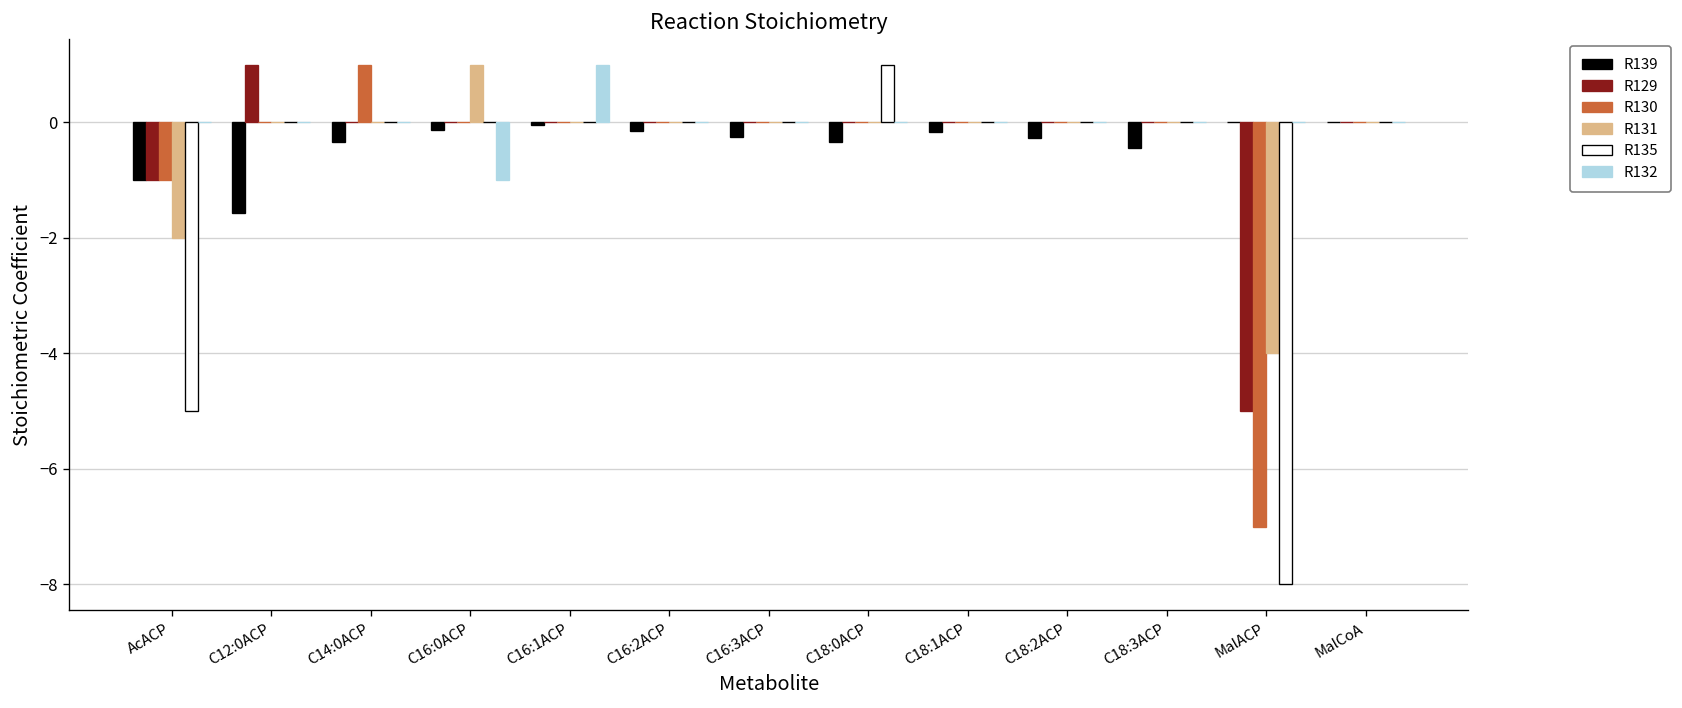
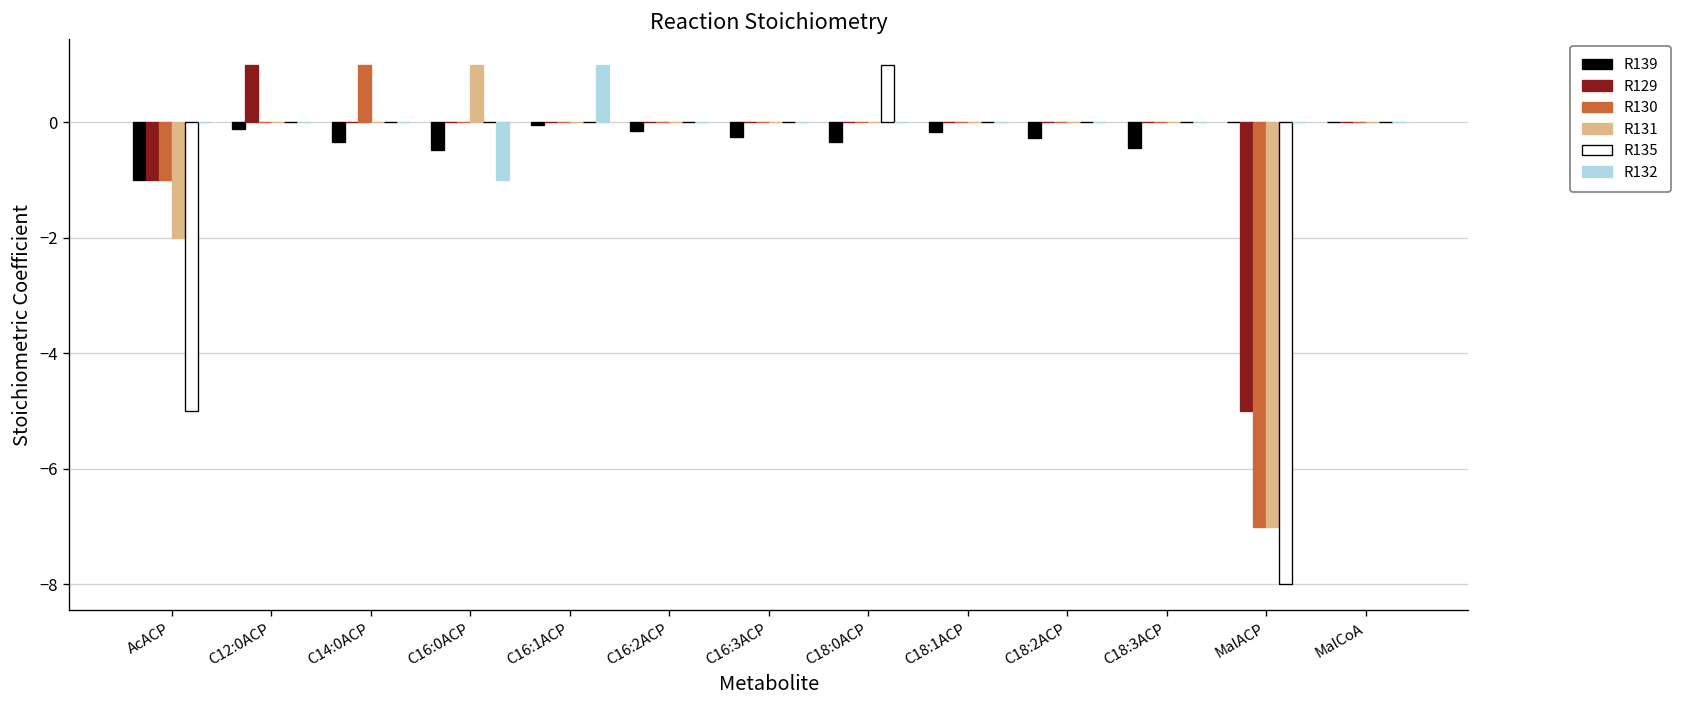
R139, C12:0ACP: -1.6 -> -0.1
R139, C16:0ACP: -0.1 -> -0.5
R131, MalACP: -4 -> -7
